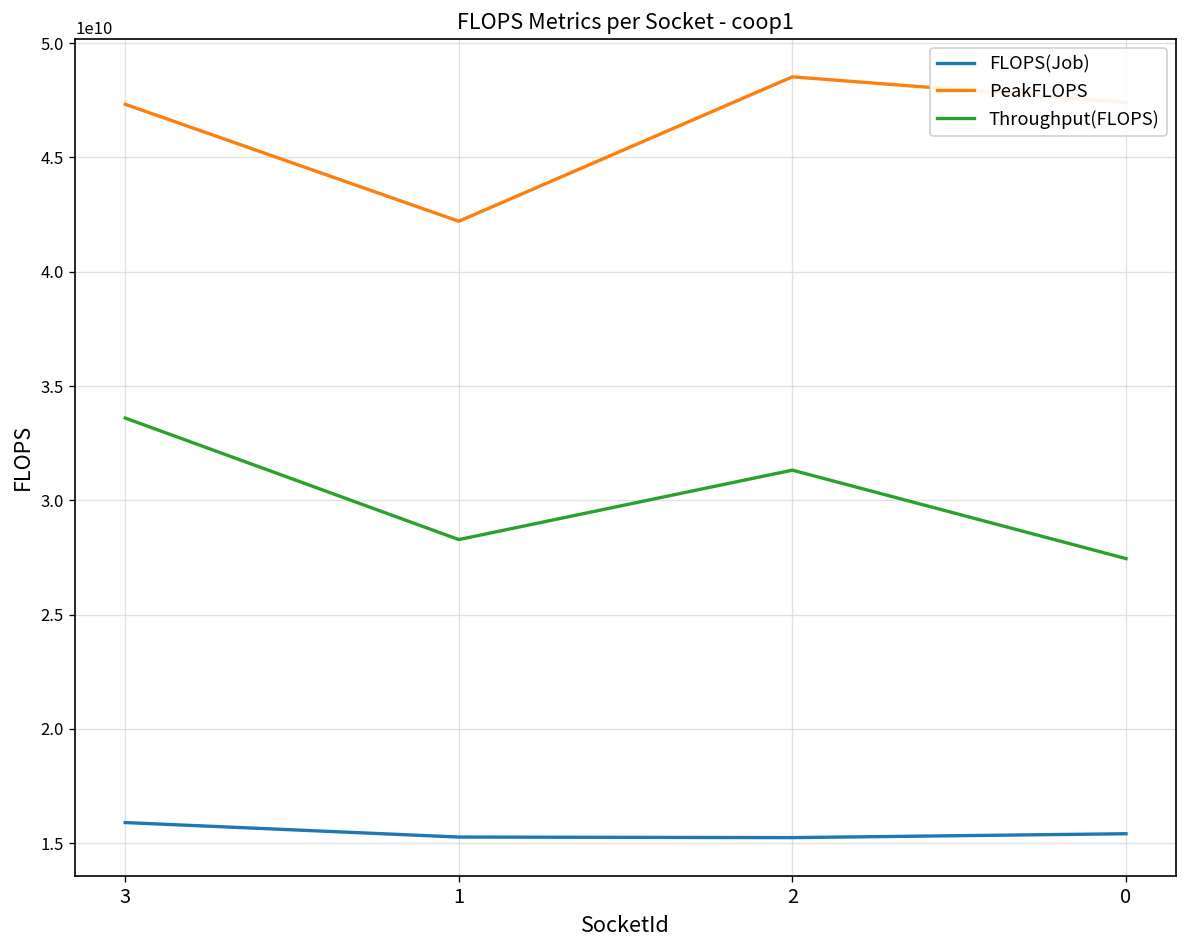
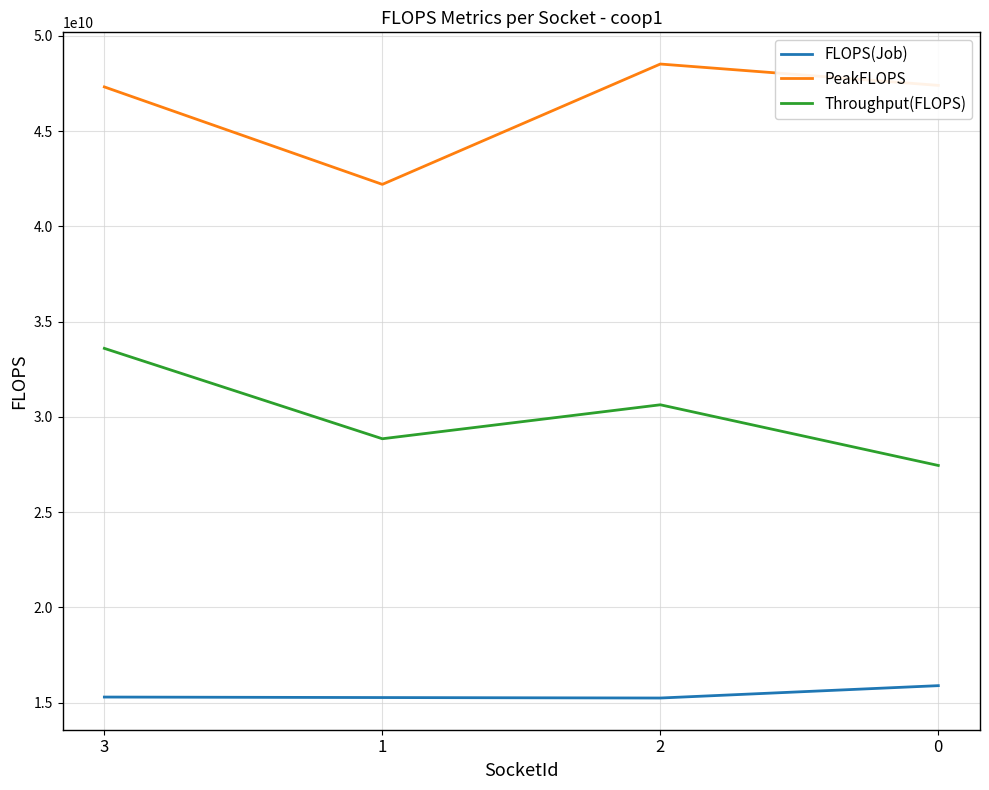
FLOPS(Job), 3: 15900000000 -> 15300000000
Throughput(FLOPS), 1: 28300000000 -> 28900000000
Throughput(FLOPS), 2: 31300000000 -> 30600000000
FLOPS(Job), 0: 15400000000 -> 15900000000
